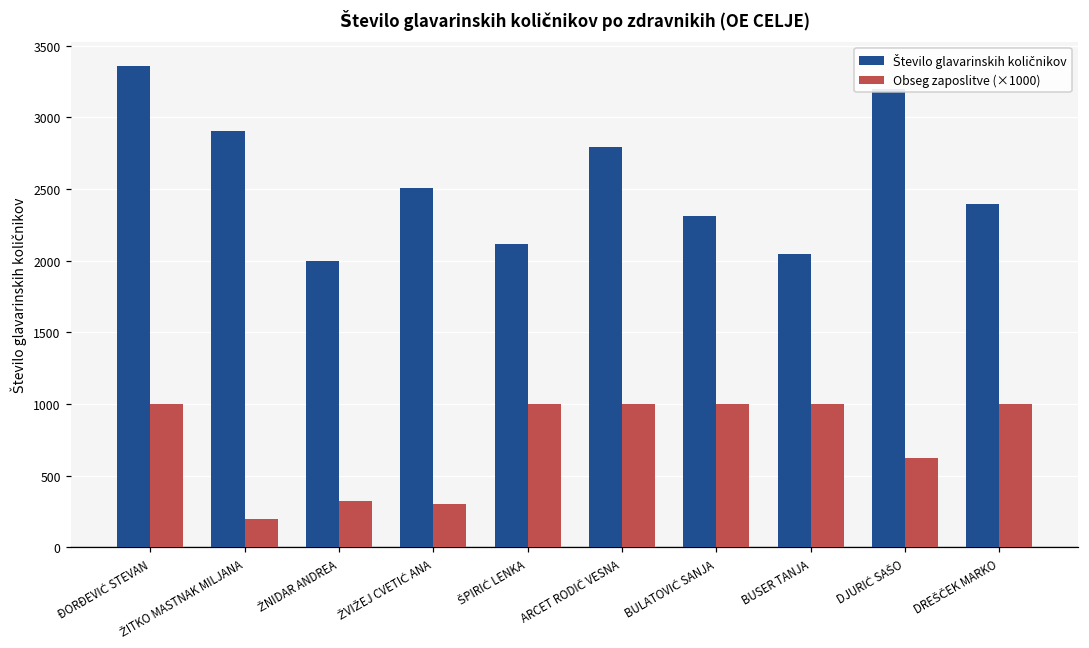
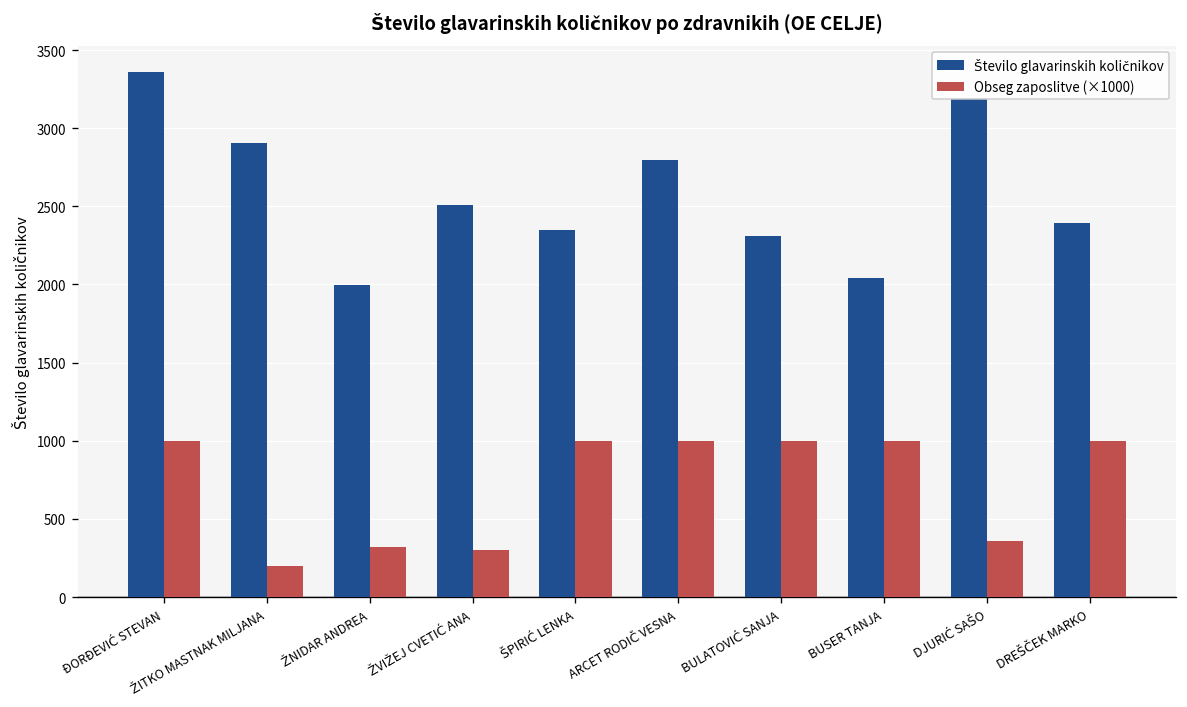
Število glavarinskih količnikov, ŠPIRIĆ LENKA: 2120 -> 2350
Obseg zaposlitve (×1000), DJURIĆ SAŠO: 620 -> 360
